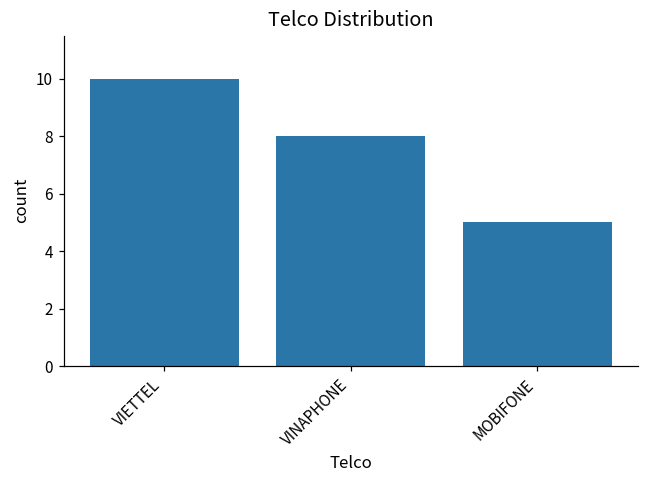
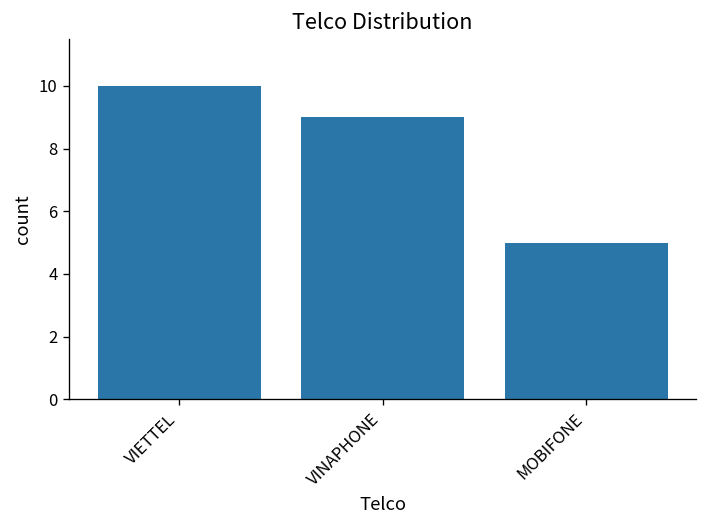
VINAPHONE: 8 -> 9
